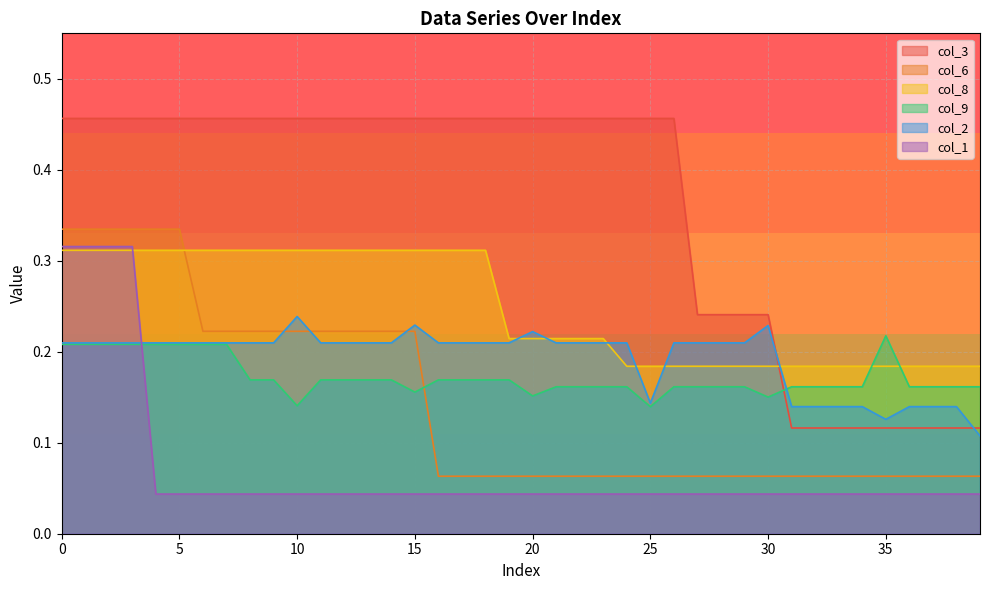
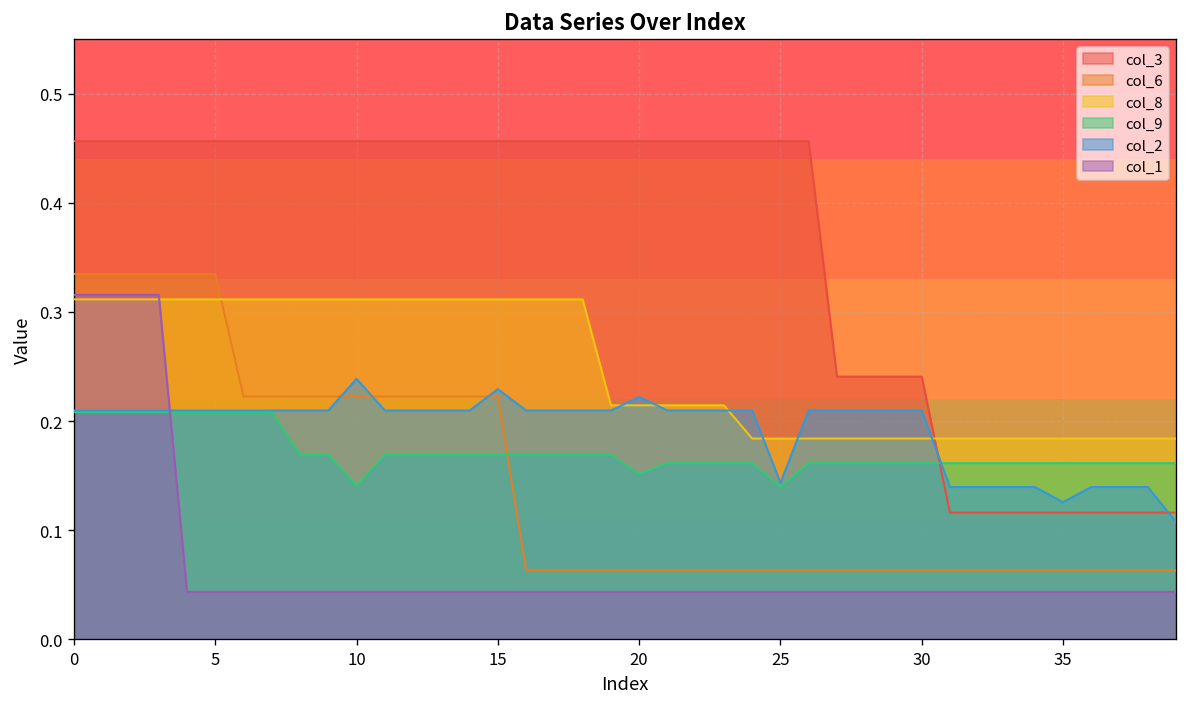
col_9, 15: 0.16 -> 0.17
col_9, 30: 0.15 -> 0.16
col_2, 30: 0.23 -> 0.21
col_9, 35: 0.22 -> 0.16
